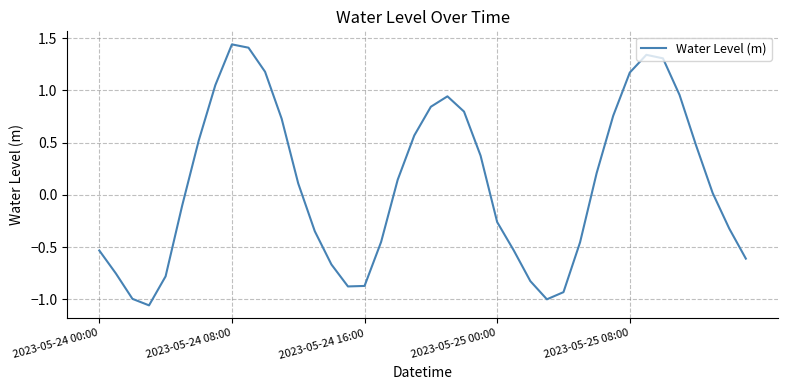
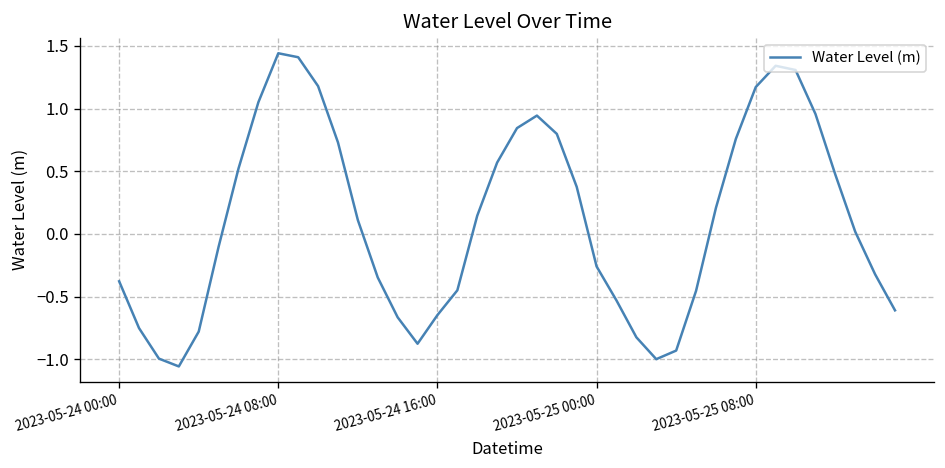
2023-05-24 00:00: -0.53 -> -0.38
2023-05-24 16:00: -0.87 -> -0.65
